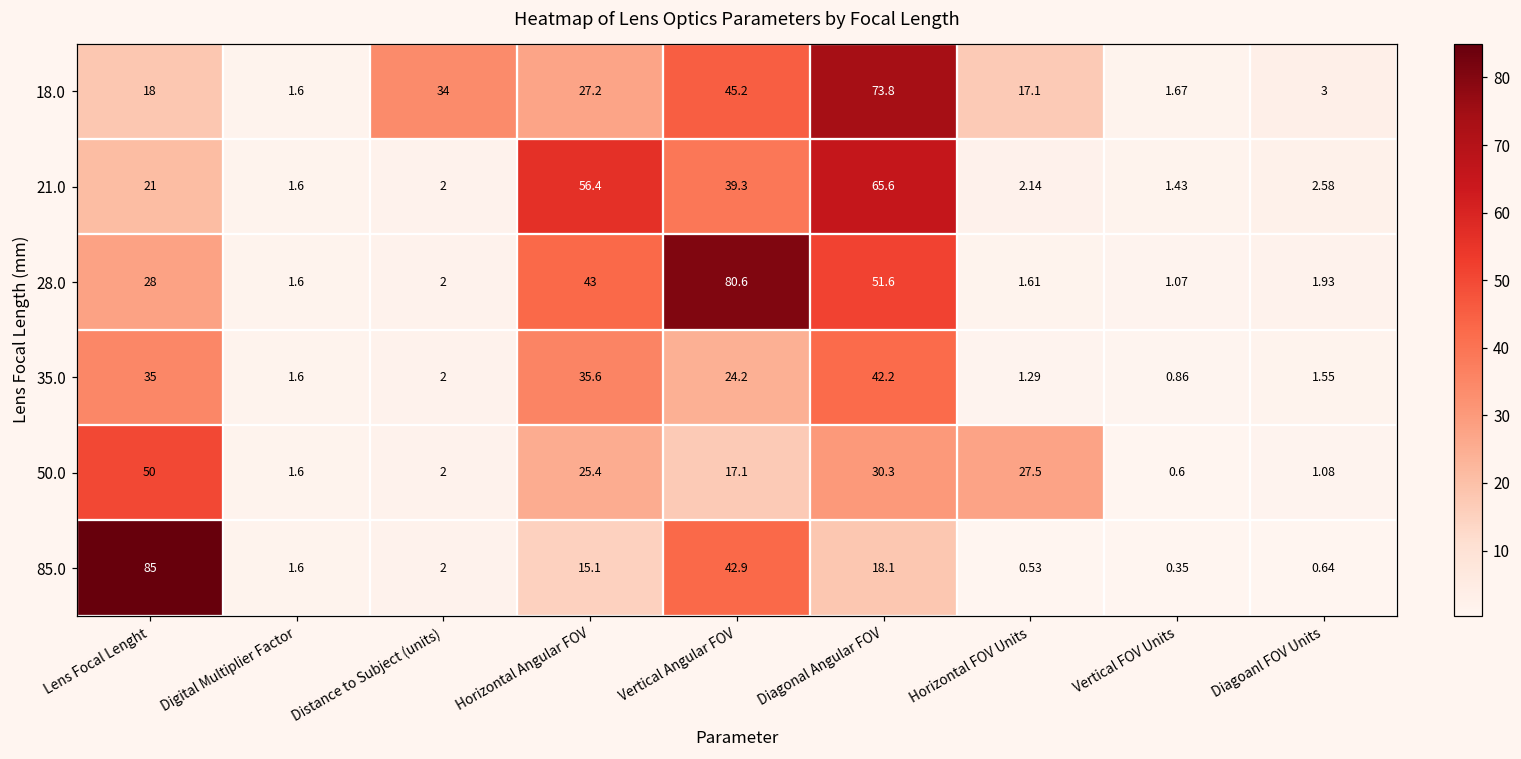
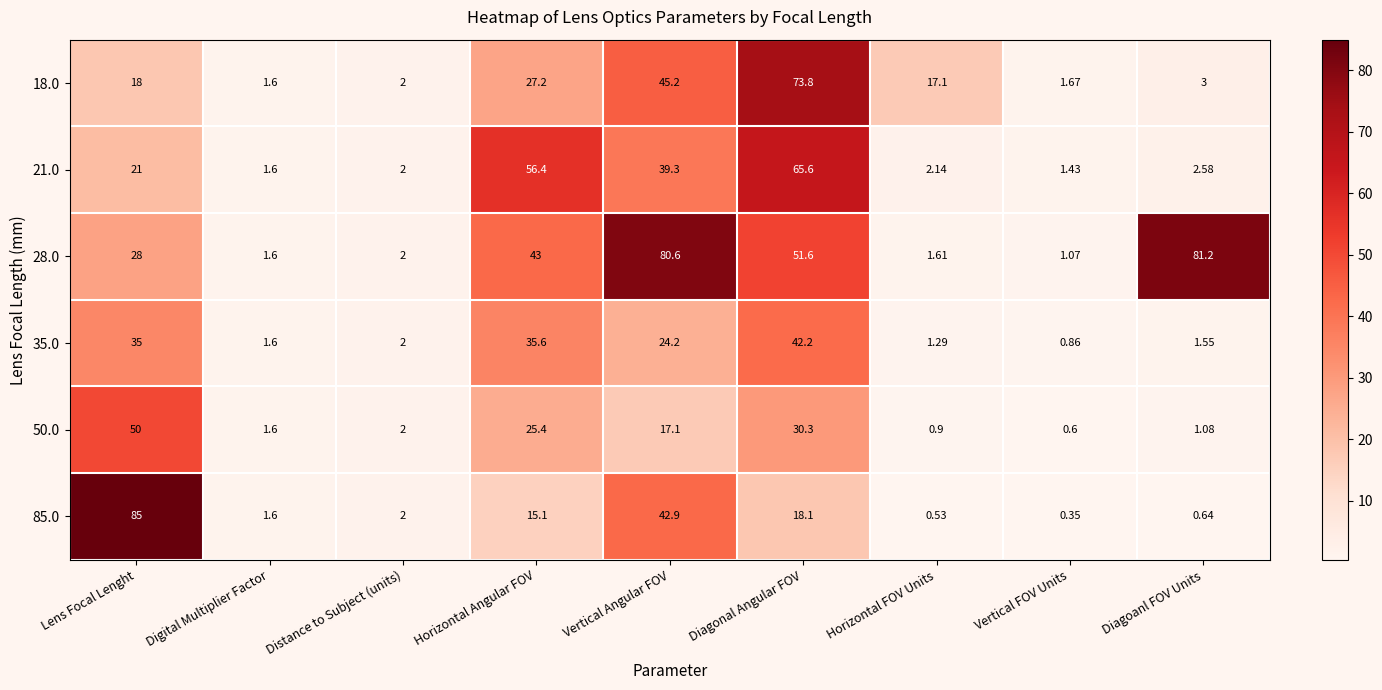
18.0, Distance to Subject (units): 34 -> 2
28.0, Diagoanl FOV Units: 1.93 -> 81.2
50.0, Horizontal FOV Units: 27.5 -> 0.9
